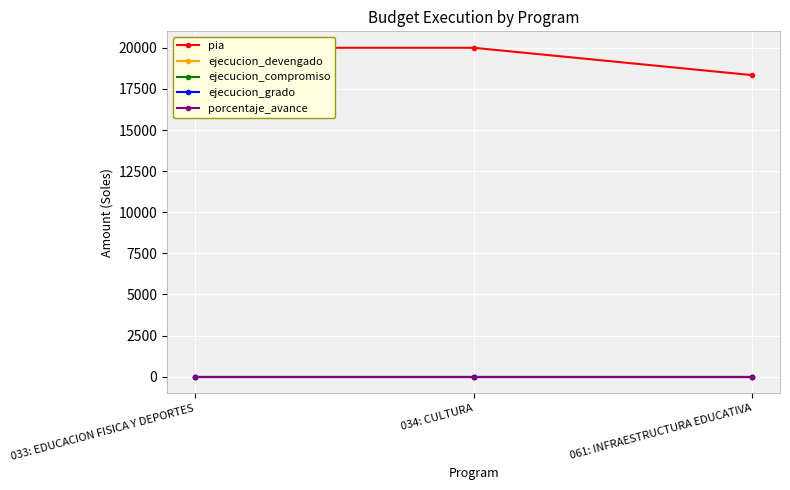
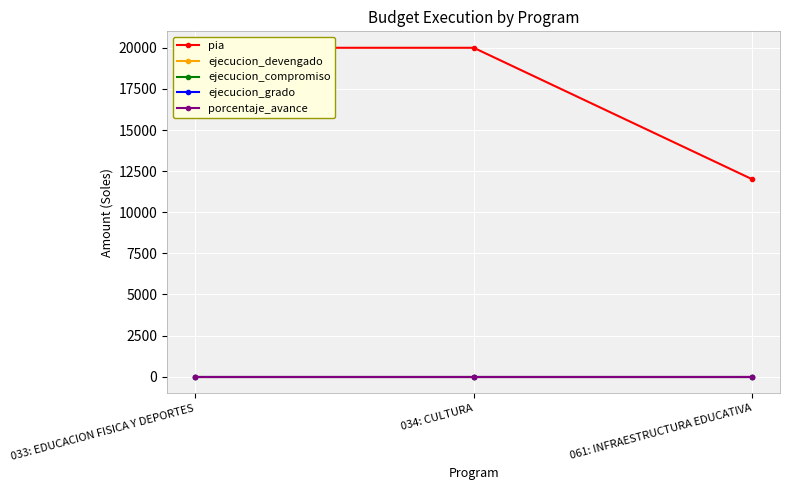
pia, 061: INFRAESTRUCTURA EDUCATIVA: 18300 -> 12000
